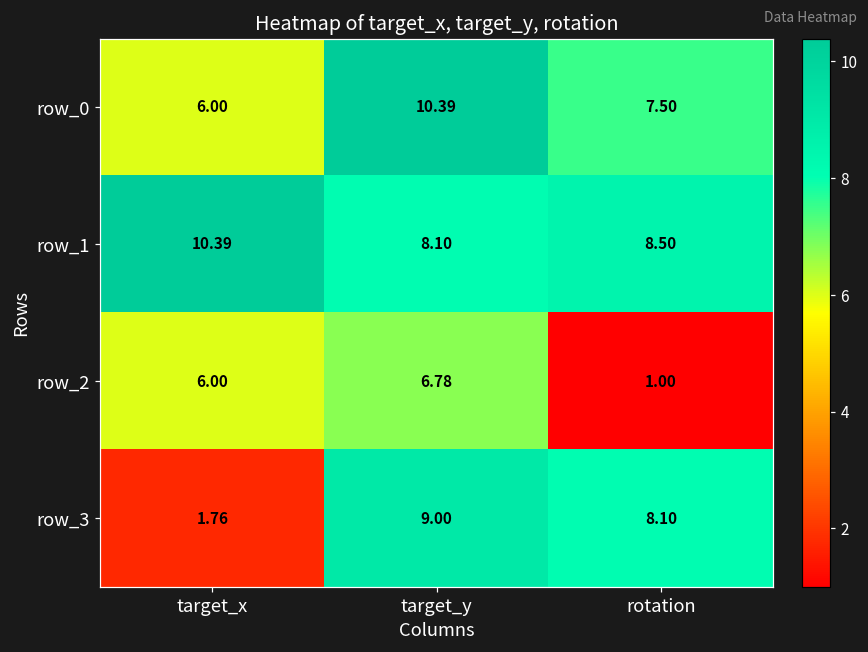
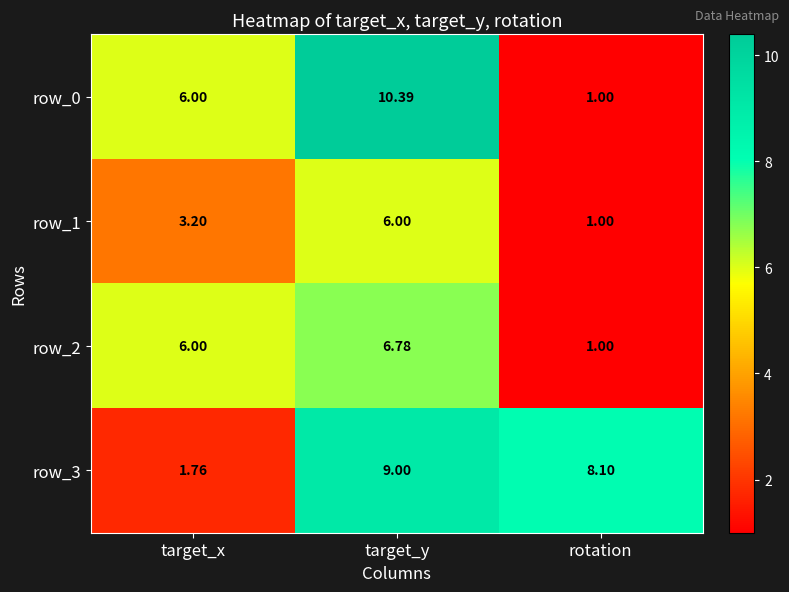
row_0, rotation: 7.50 -> 1.00
row_1, target_x: 10.39 -> 3.20
row_1, target_y: 8.10 -> 6.00
row_1, rotation: 8.50 -> 1.00
